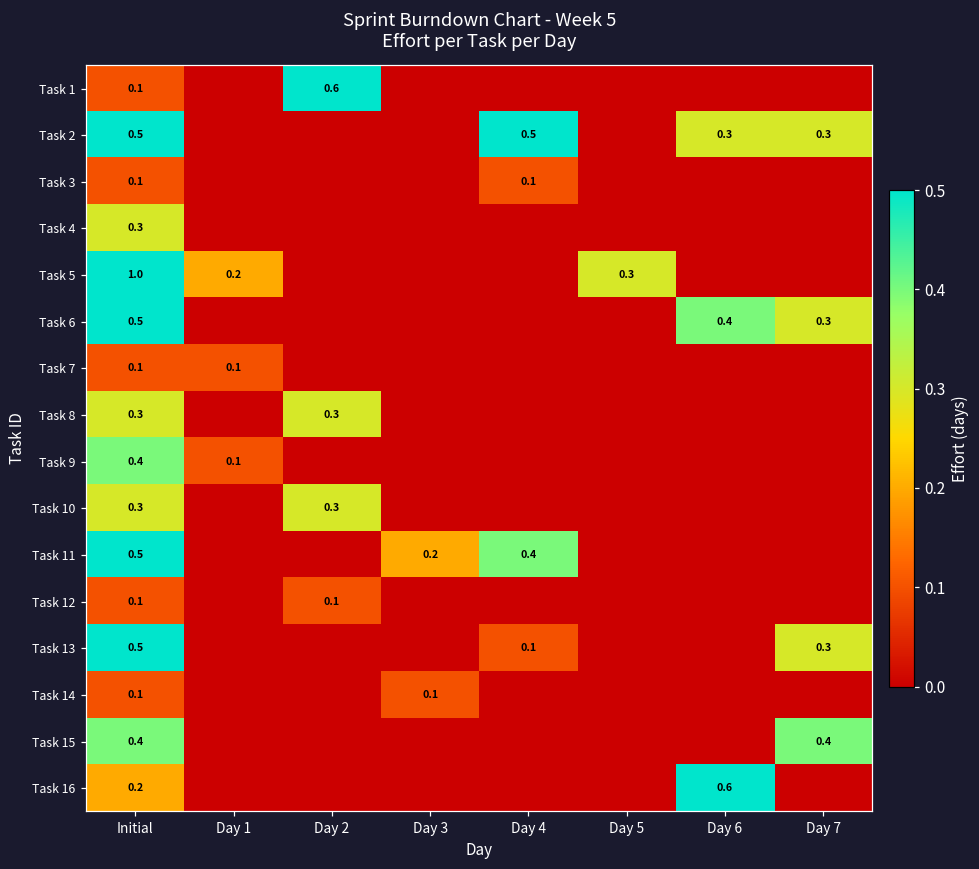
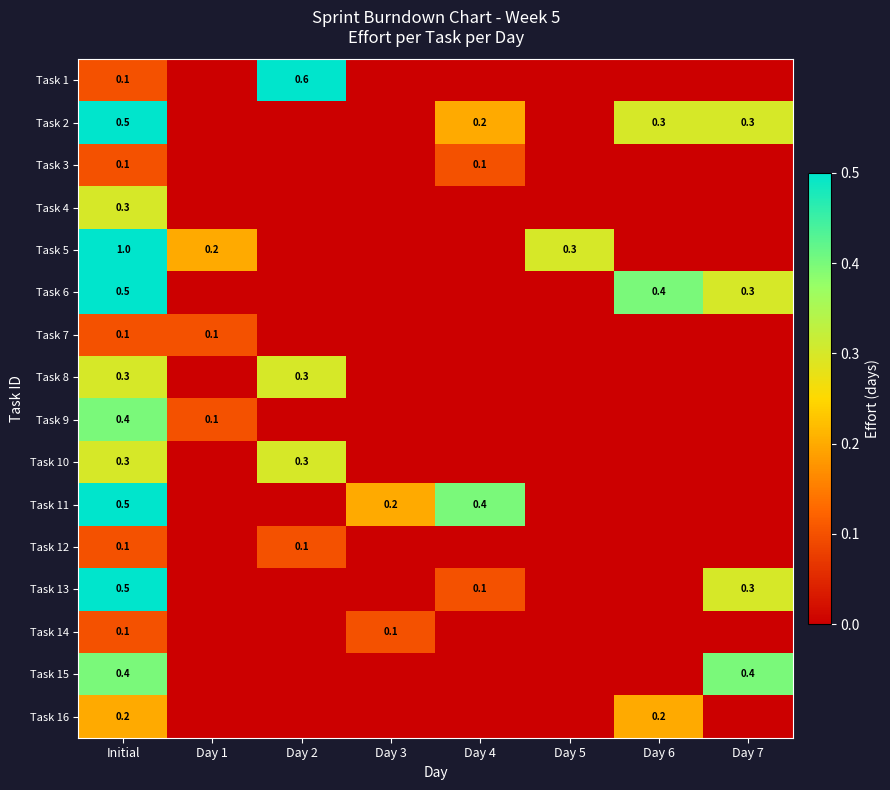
Task 2, Day 4: 0.5 -> 0.2
Task 16, Day 6: 0.6 -> 0.2
